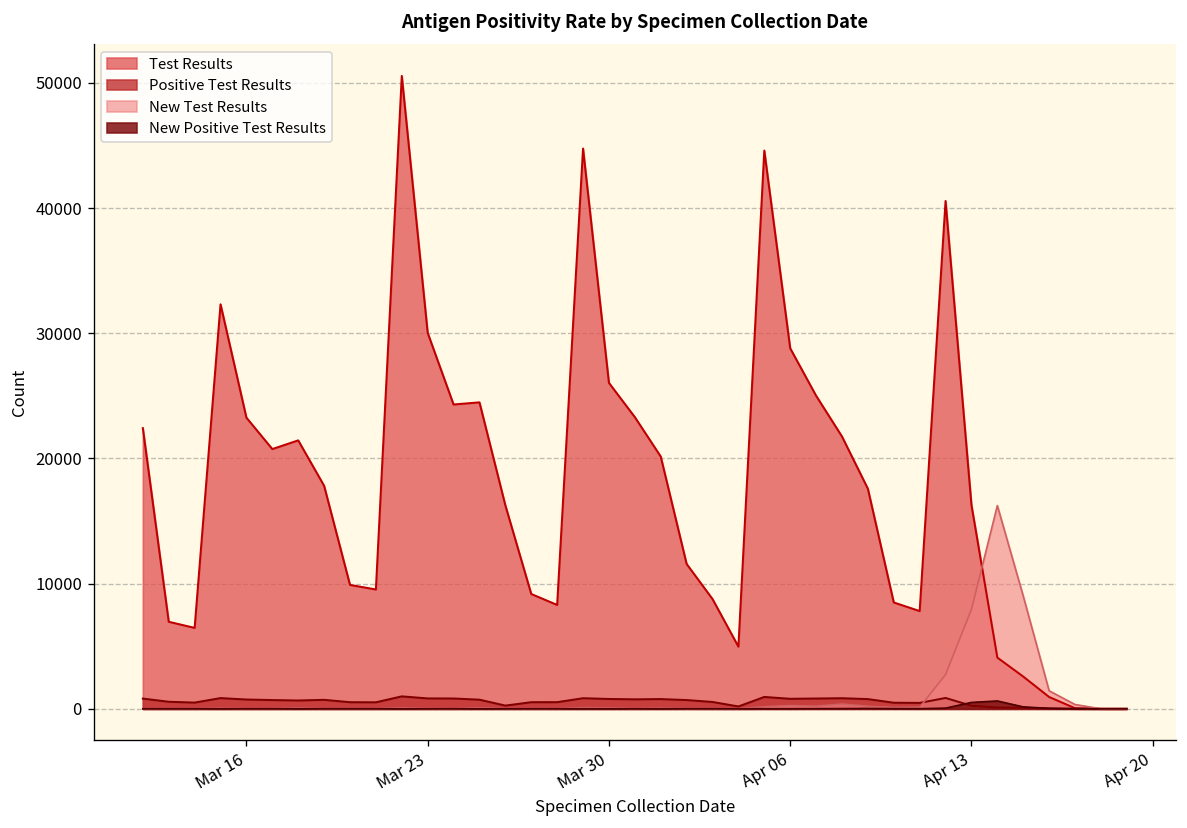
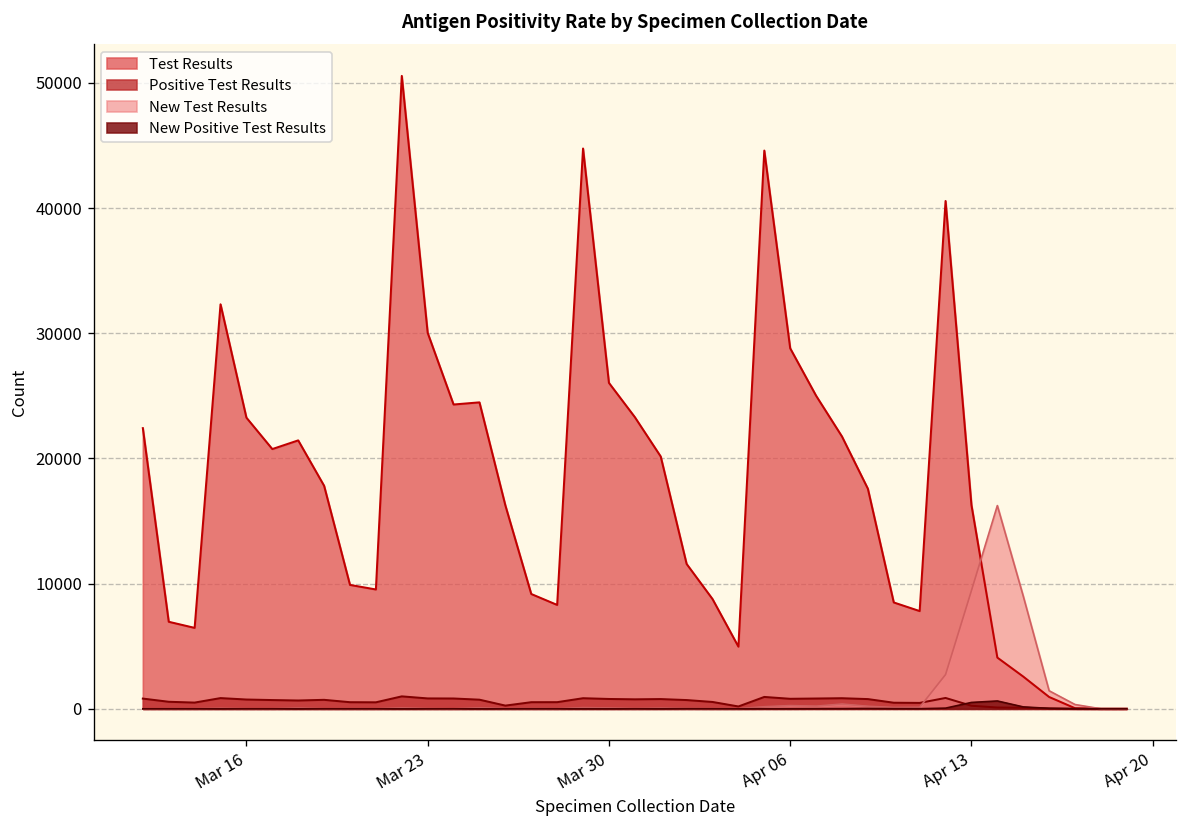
New Test Results, Apr 13: 7900 -> 9400
